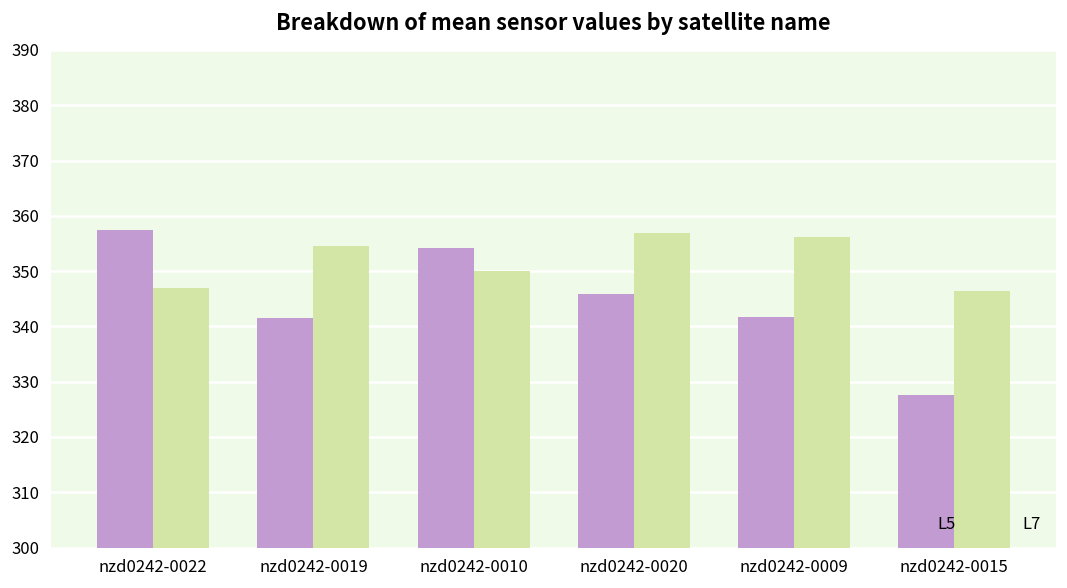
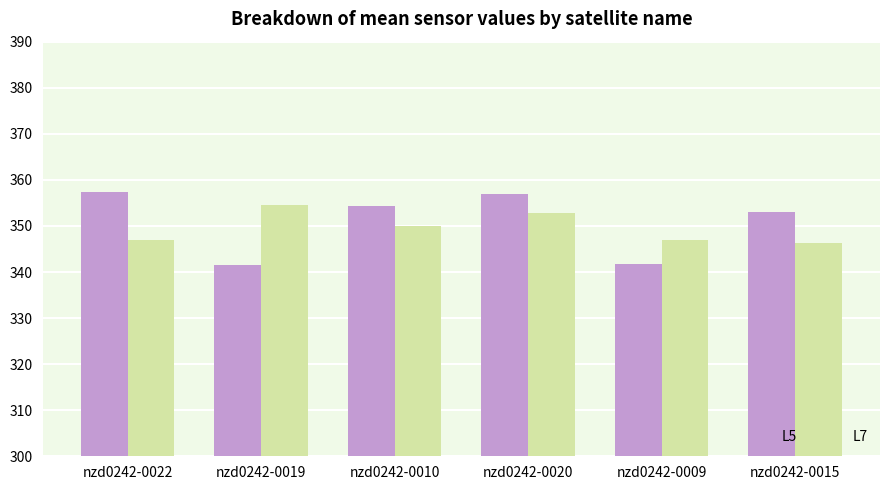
L5, nzd0242-0020: 346 -> 357
L7, nzd0242-0020: 357 -> 353
L7, nzd0242-0009: 356 -> 347
L5, nzd0242-0015: 328 -> 353
